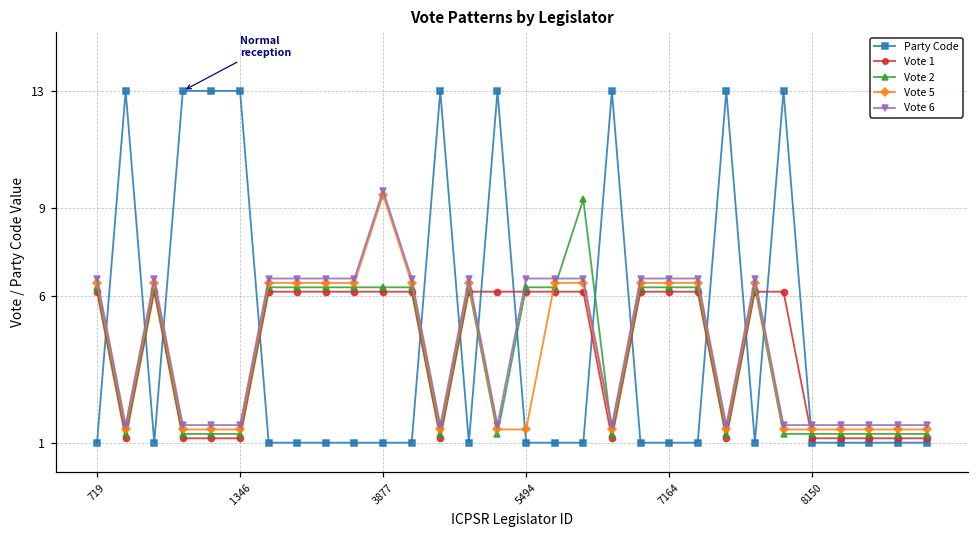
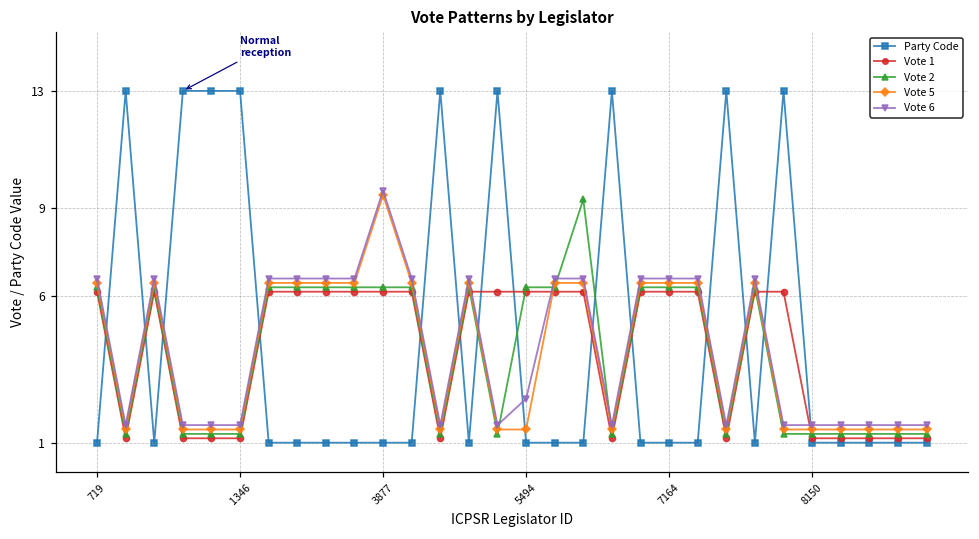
Vote 6, 5494: 6.6 -> 2.5
